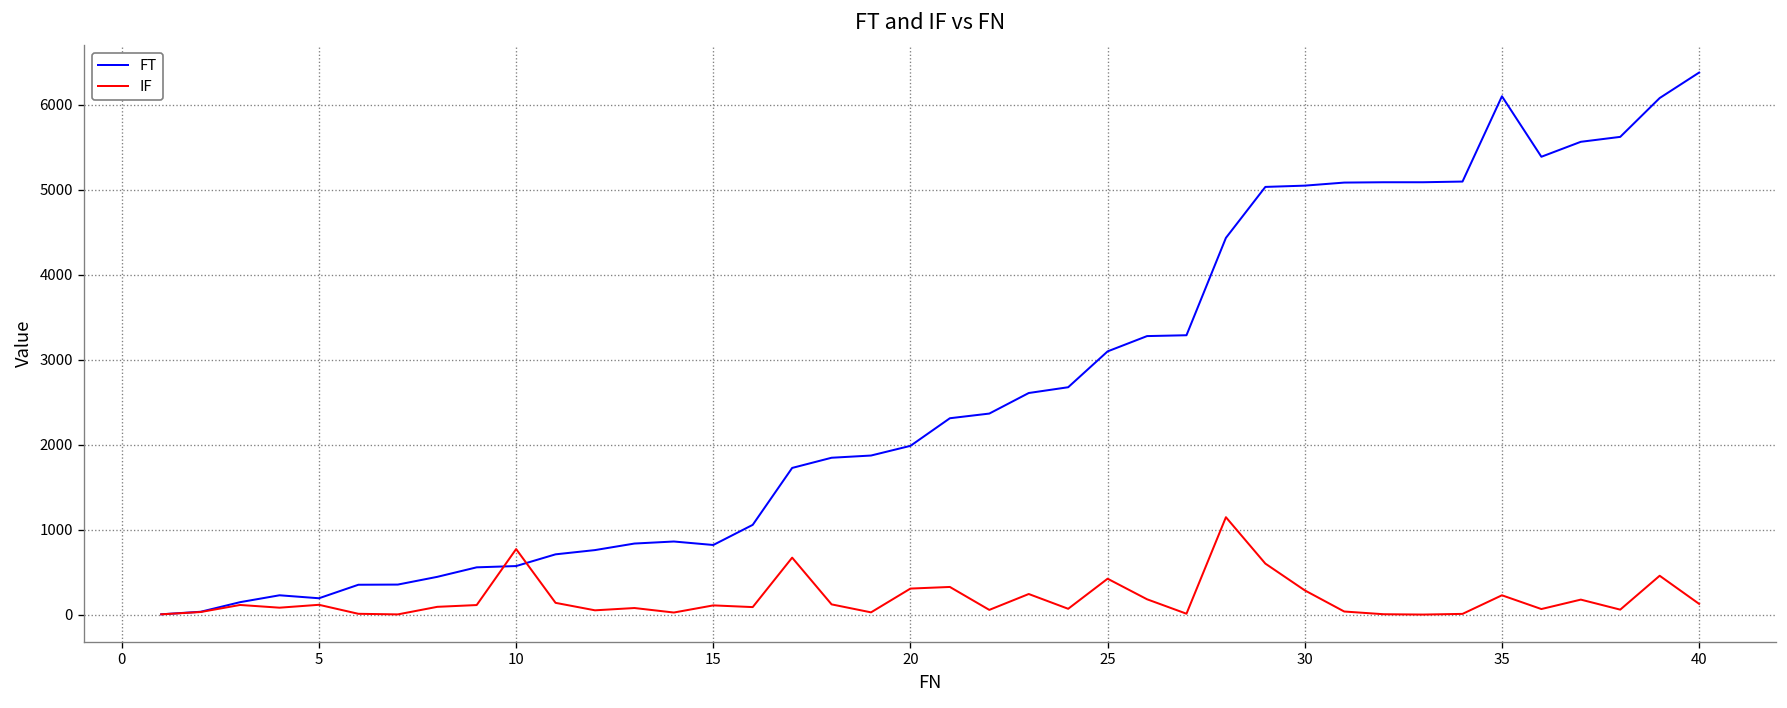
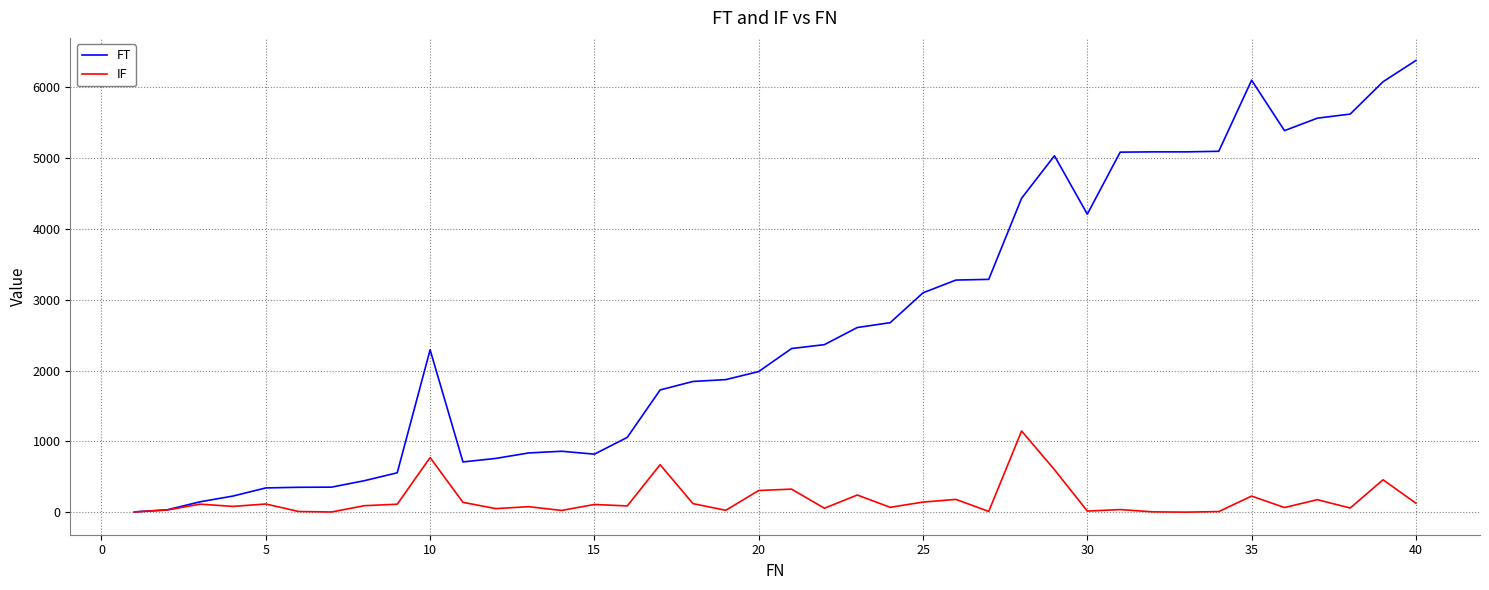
FT, 5: 200 -> 300
FT, 10: 600 -> 2300
IF, 25: 400 -> 100
FT, 30: 5000 -> 4200
IF, 30: 300 -> 0
